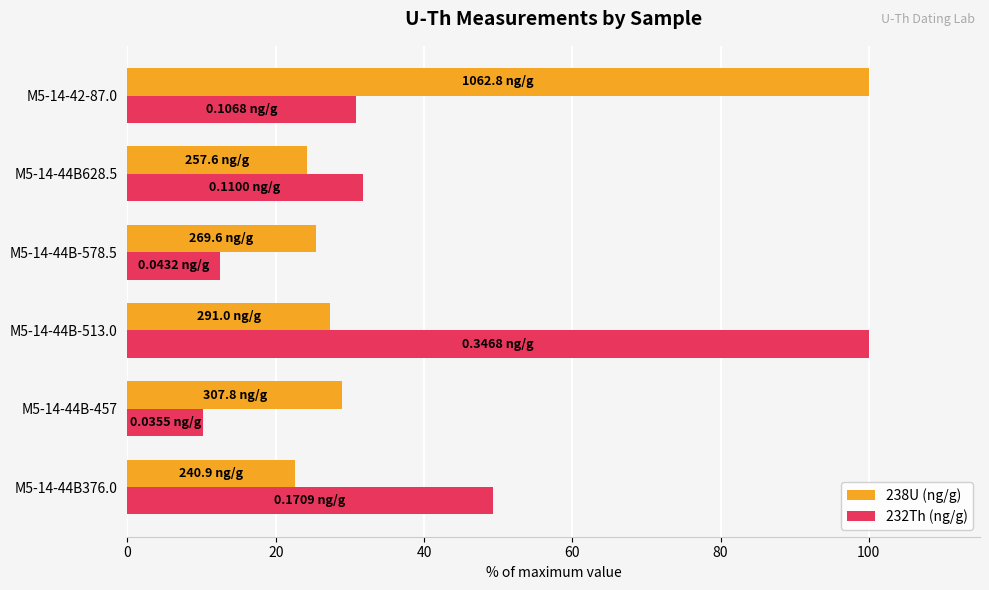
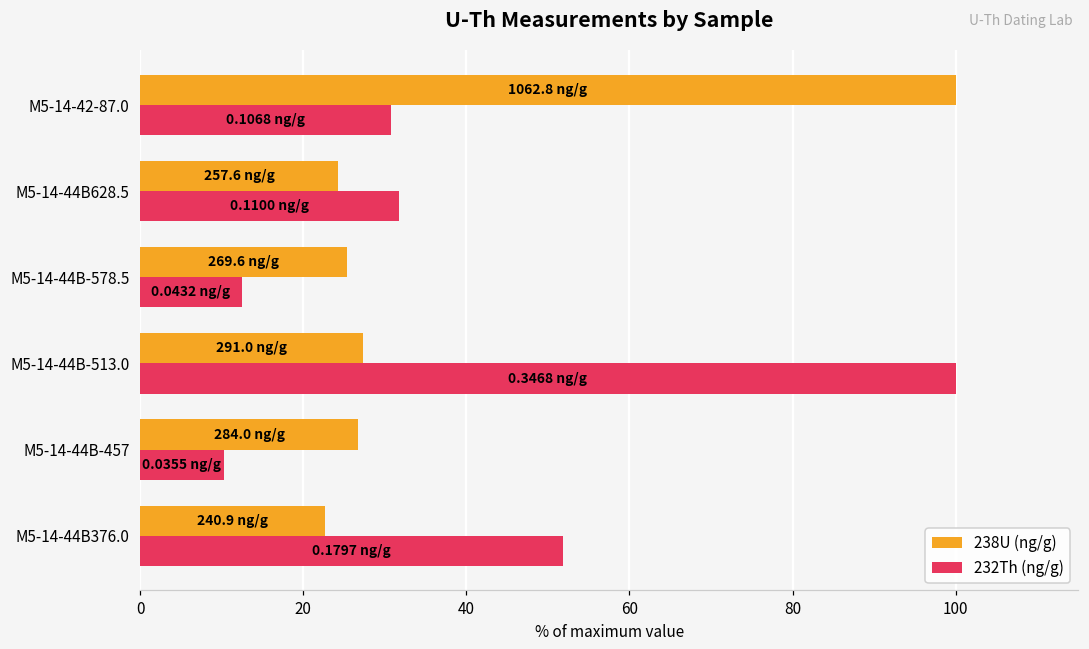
238U (ng/g), M5-14-44B-457: 307.8 -> 284.0
232Th (ng/g), M5-14-44B376.0: 0.1709 -> 0.1797
